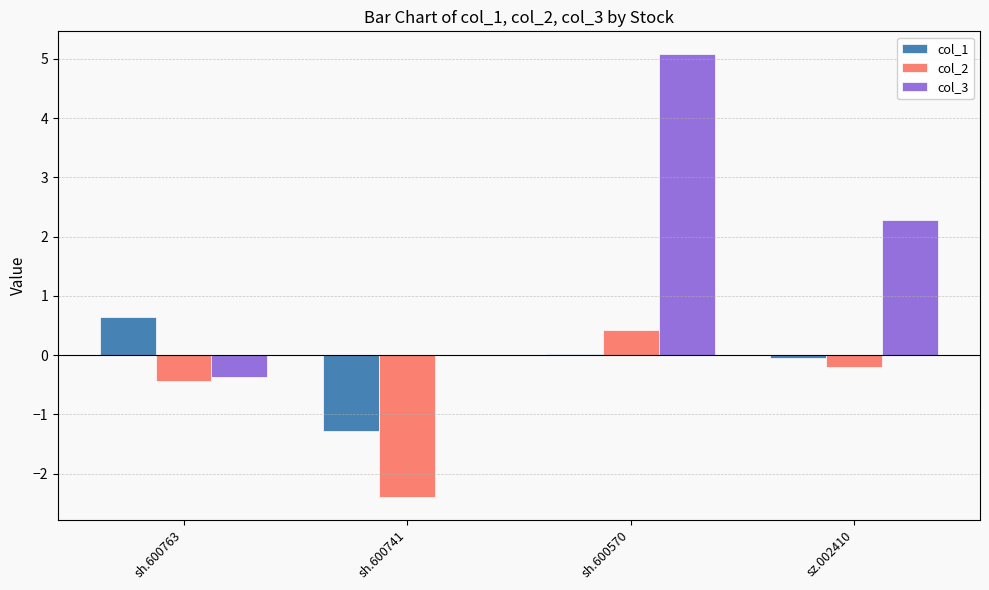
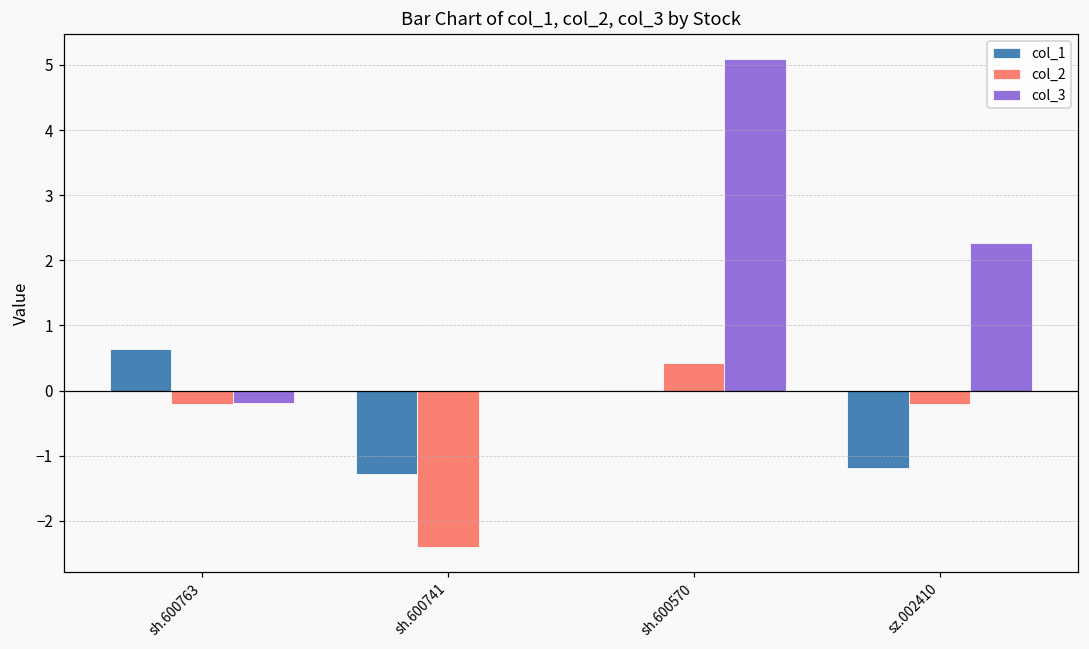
col_2, sh.600763: -0.4 -> -0.2
col_3, sh.600763: -0.4 -> -0.2
col_1, sz.002410: 0.0 -> -1.2
